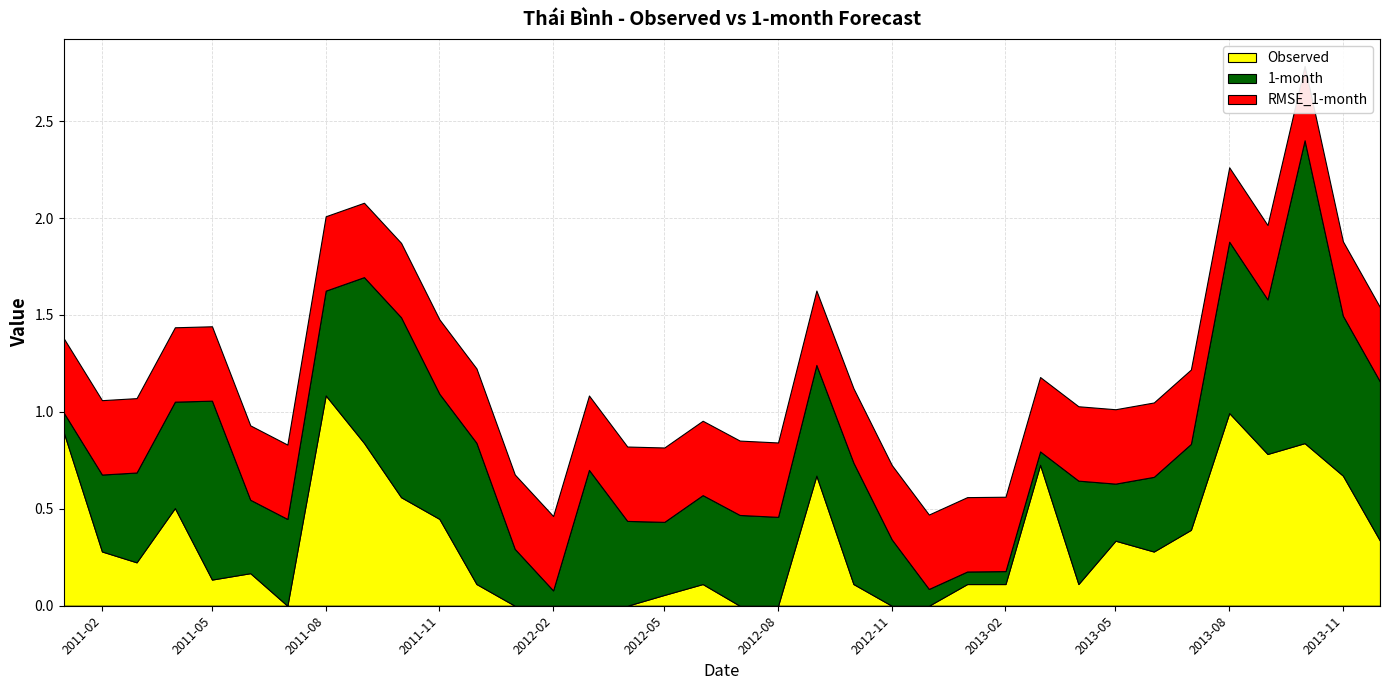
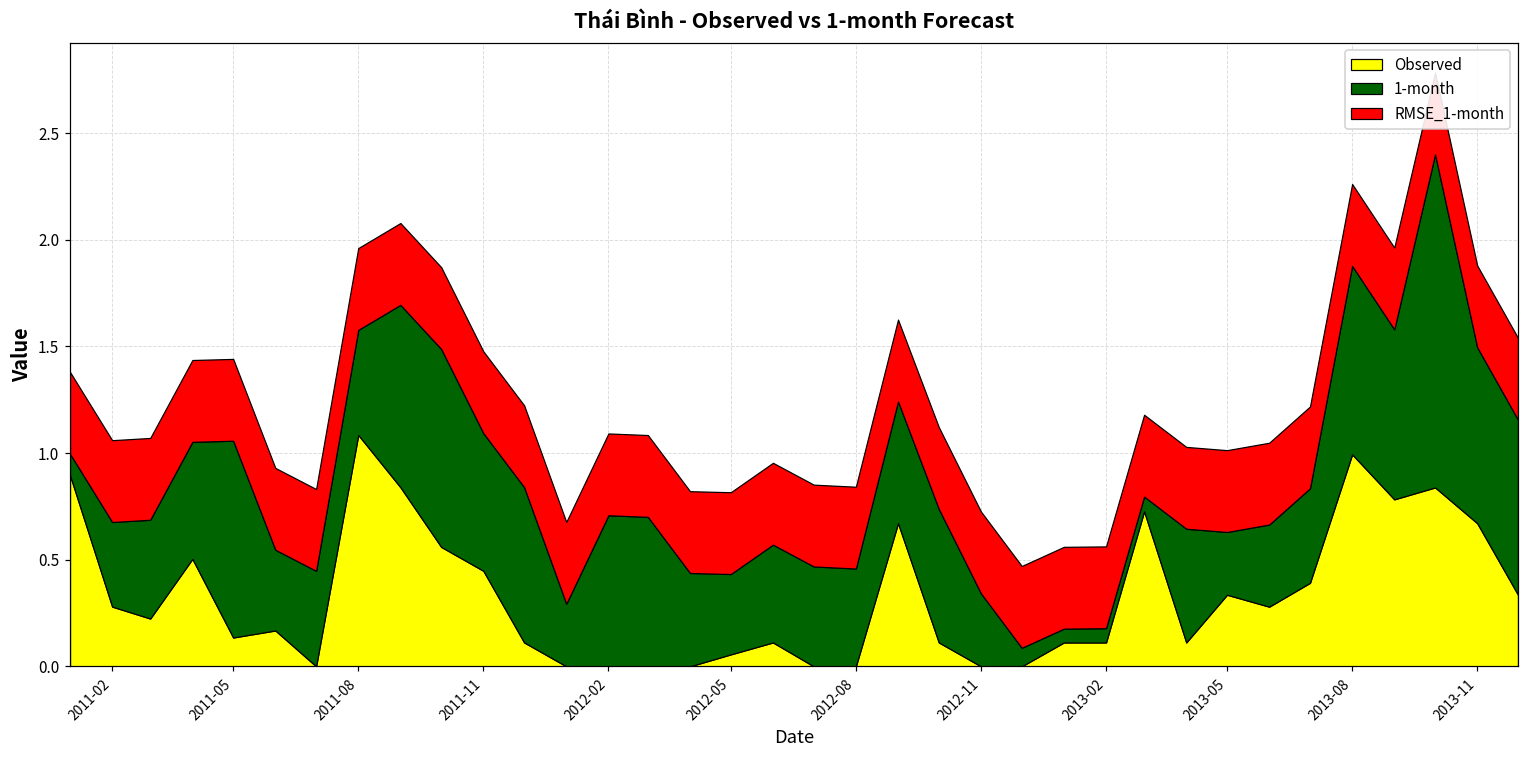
1-month, 2011-08: 0.54 -> 0.49
1-month, 2012-02: 0.08 -> 0.71
